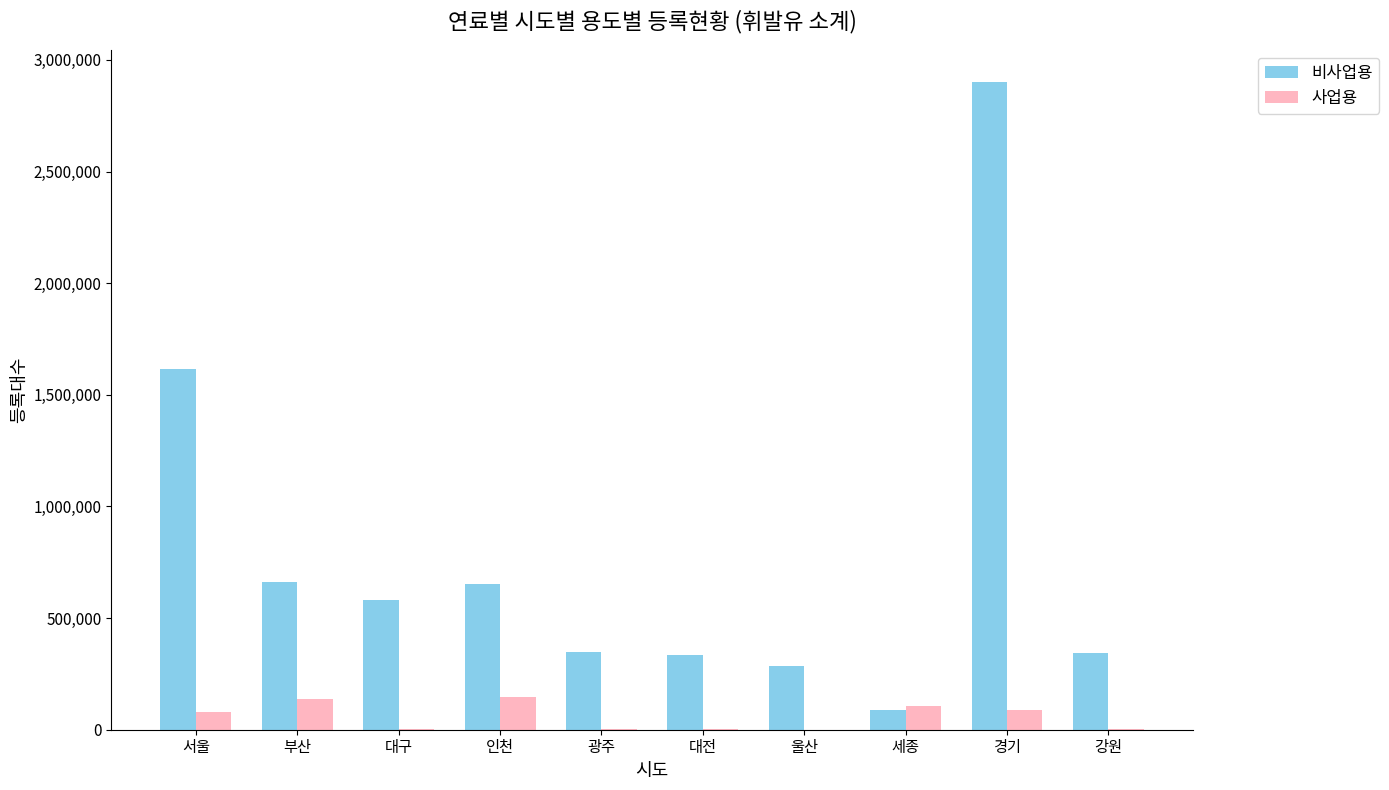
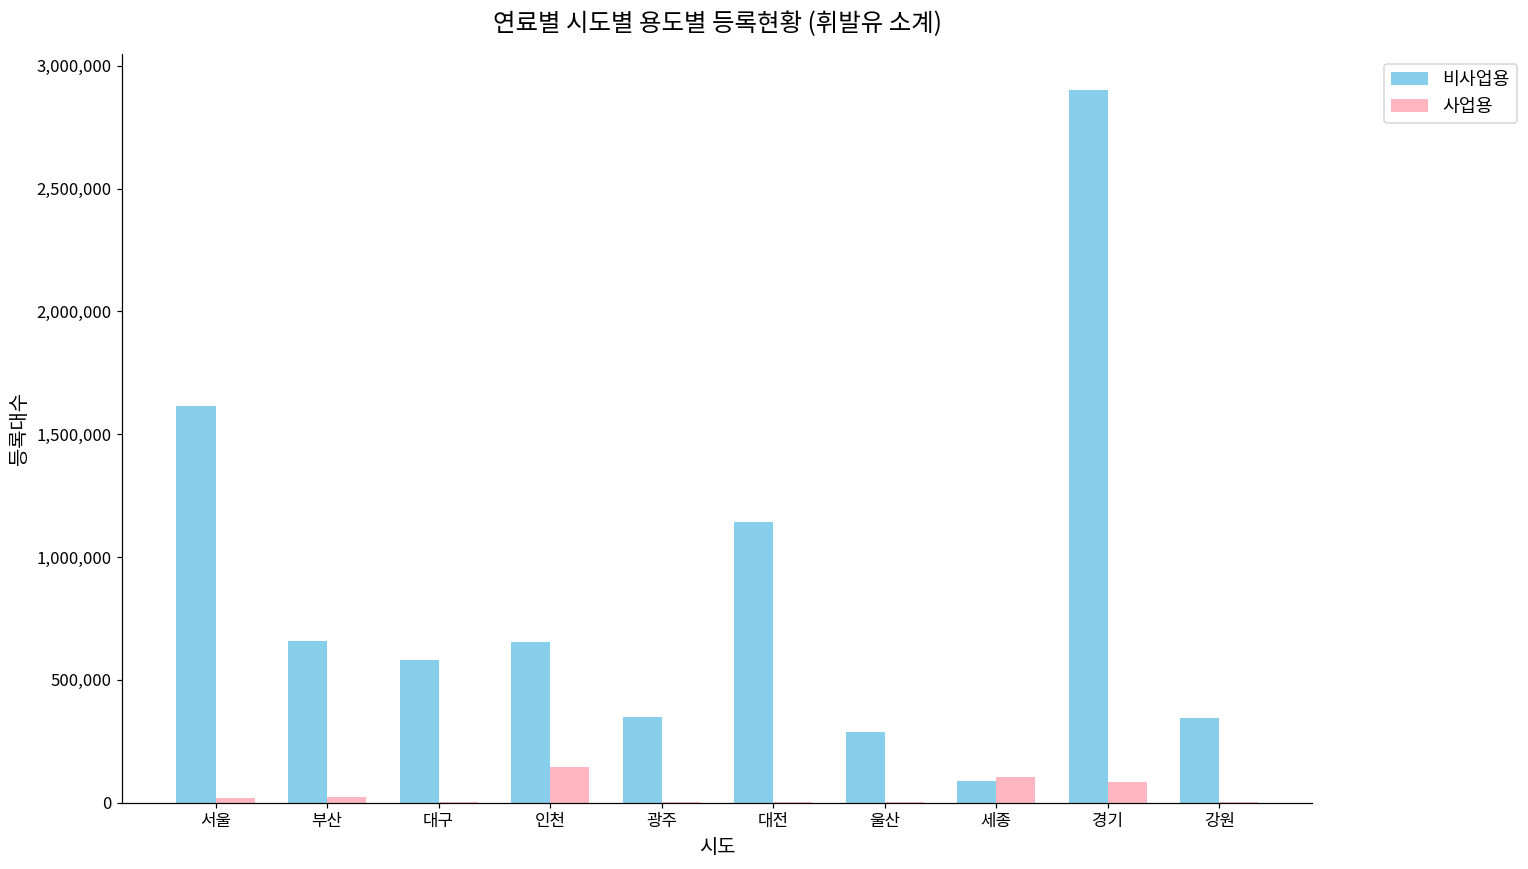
사업용, 서울: 80,000 -> 20,000
사업용, 부산: 140,000 -> 30,000
비사업용, 대전: 330,000 -> 1,140,000
